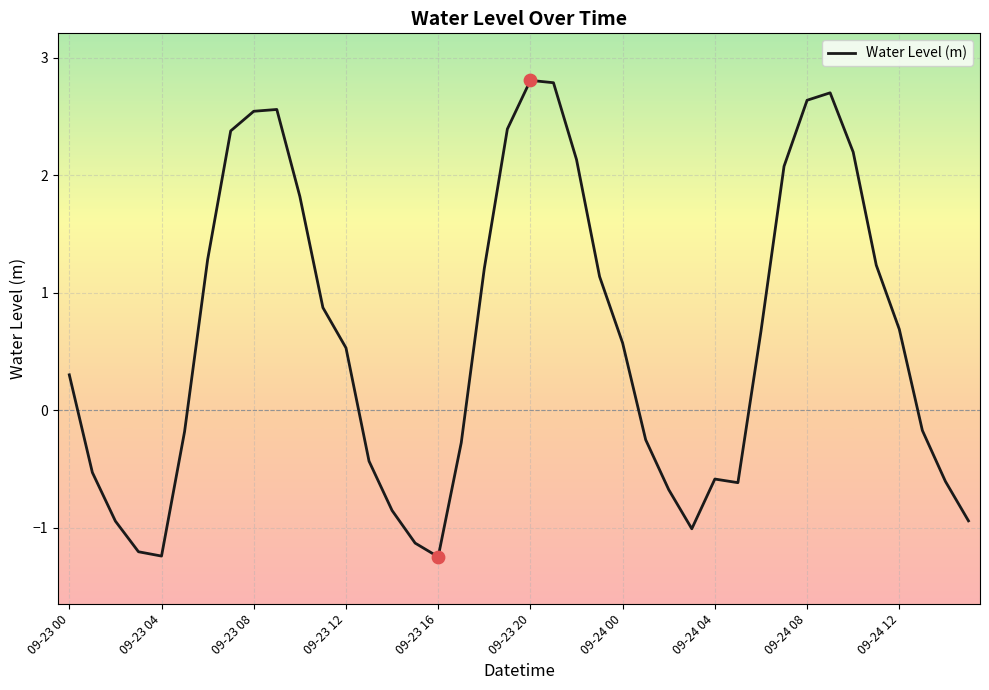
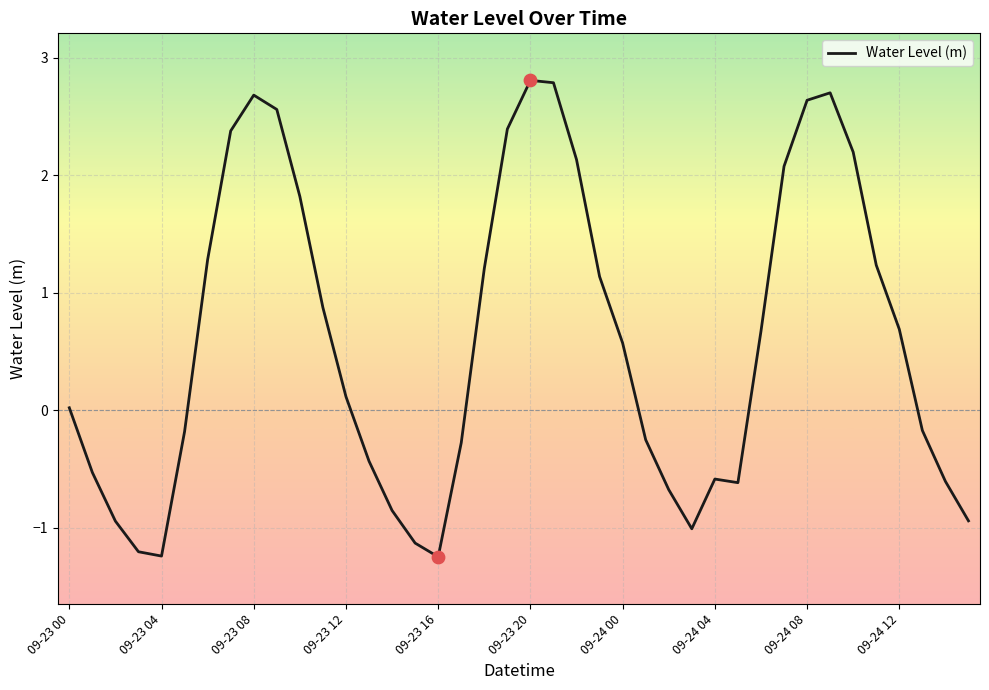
Water Level (m), 09-23 00: 0.30 -> 0.02
Water Level (m), 09-23 08: 2.54 -> 2.68
Water Level (m), 09-23 12: 0.53 -> 0.12
